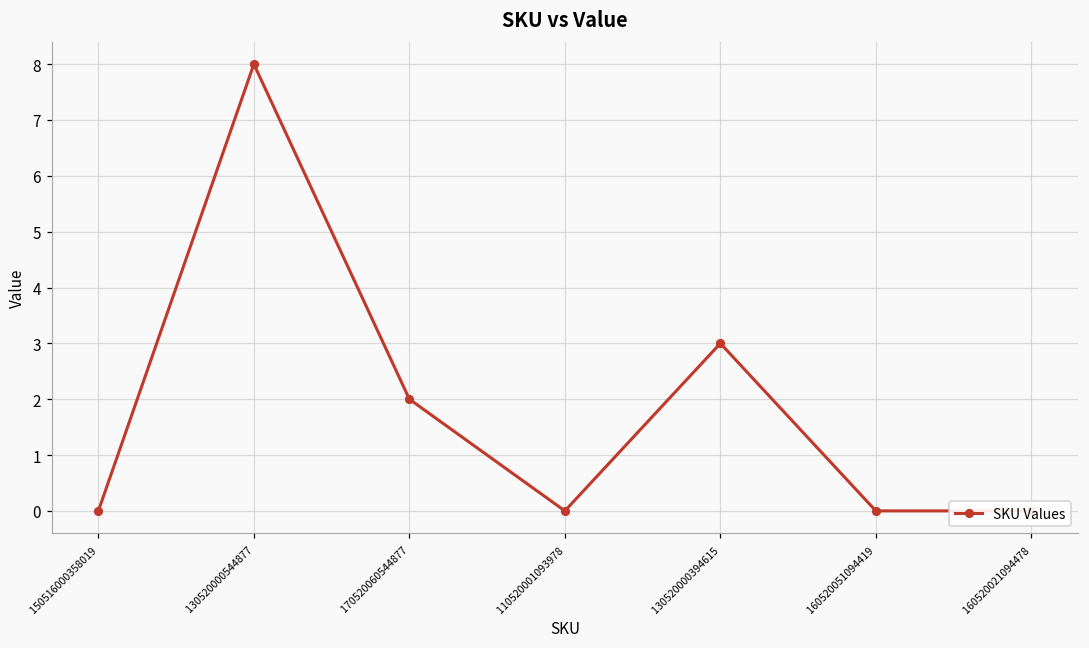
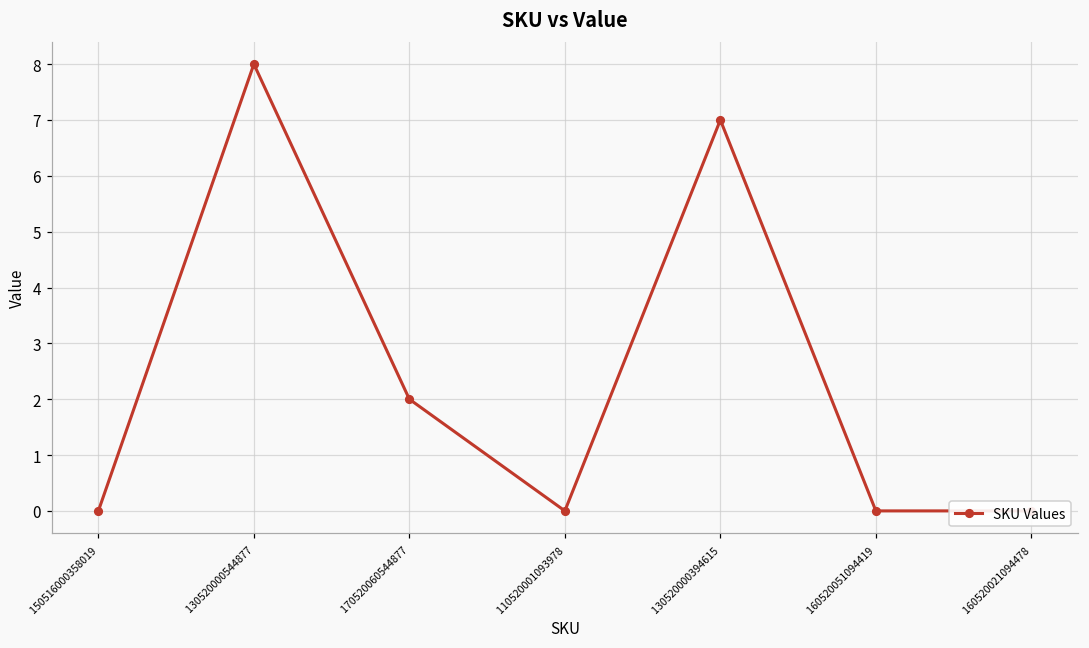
130520000394615: 3 -> 7
